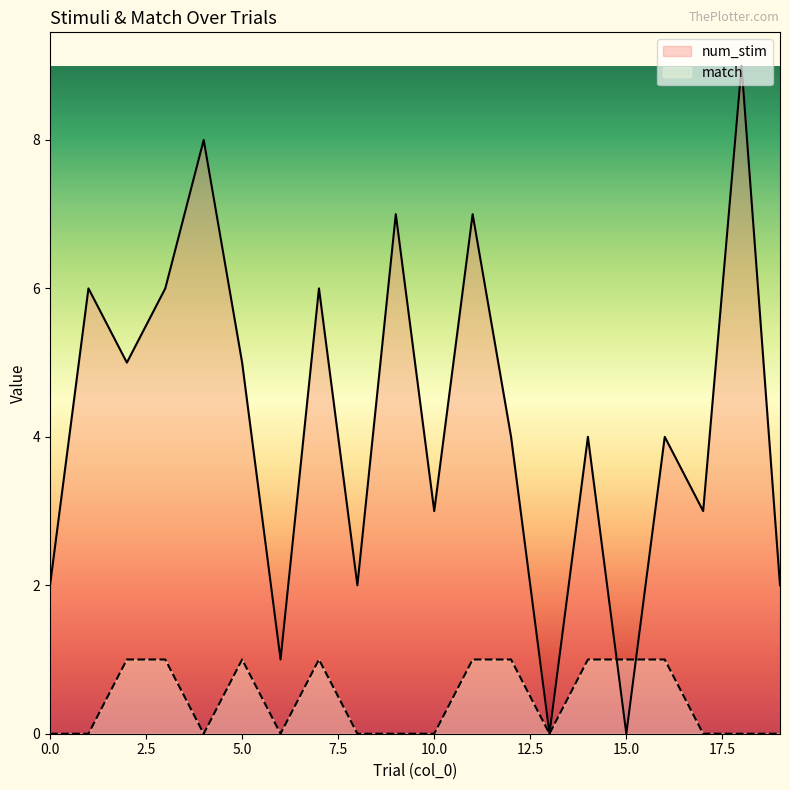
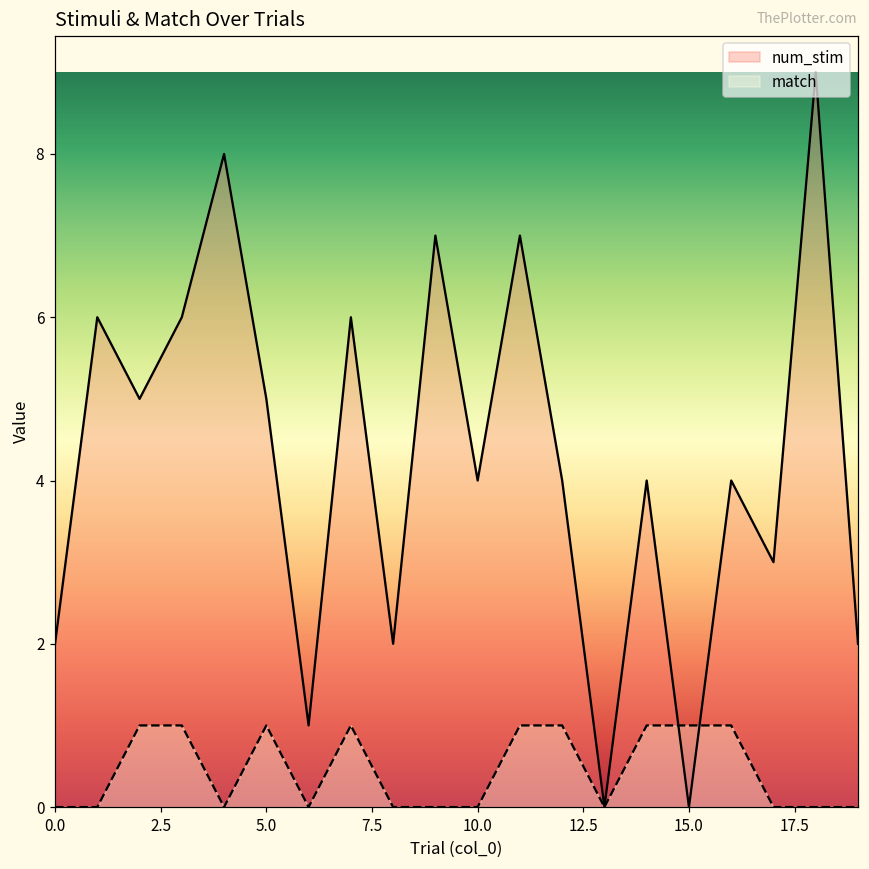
num_stim, 10.0: 3 -> 4
